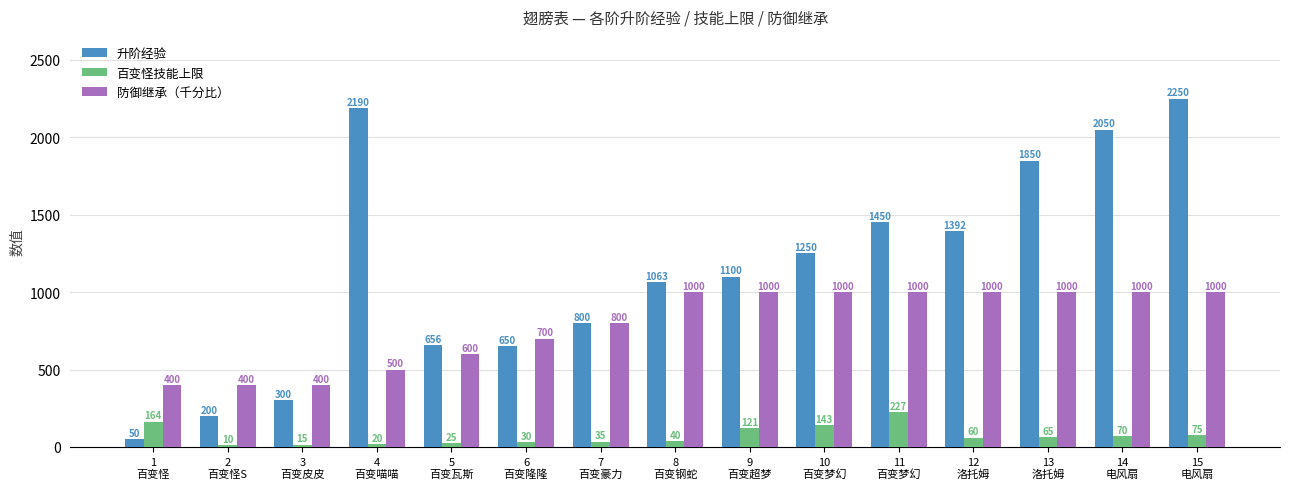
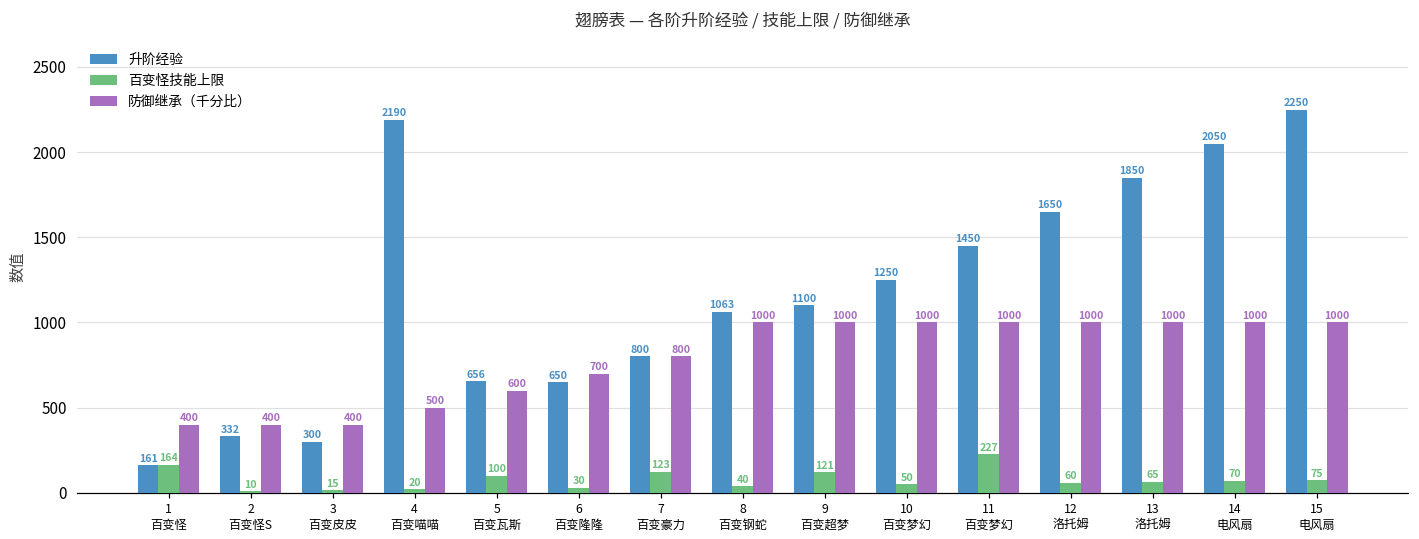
升阶经验, 1 百变怪: 50 -> 161
升阶经验, 2 百变怪S: 200 -> 332
百变怪技能上限, 5 百变瓦斯: 25 -> 100
百变怪技能上限, 7 百变豪力: 35 -> 123
百变怪技能上限, 10 百变梦幻: 143 -> 50
升阶经验, 12 洛托姆: 1392 -> 1650
